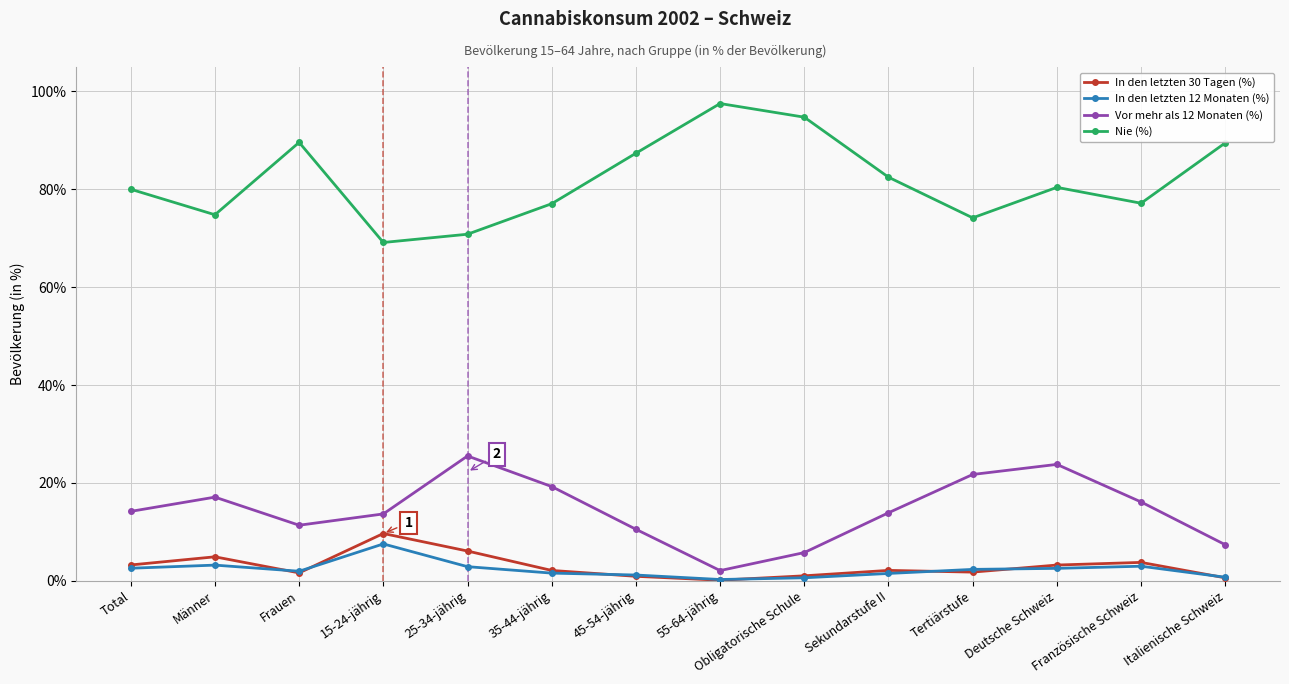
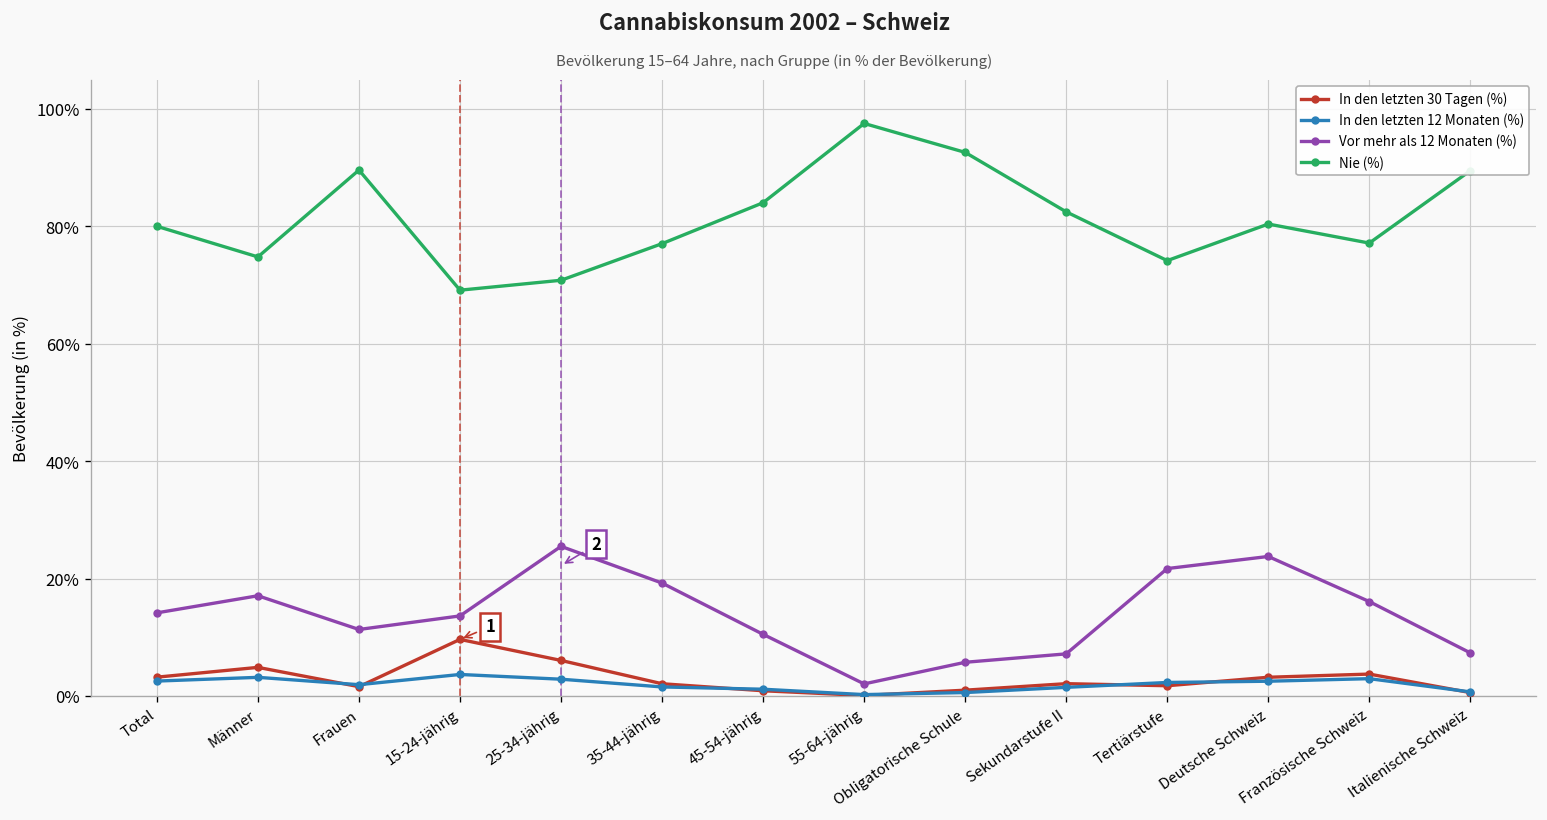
In den letzten 12 Monaten (%), 15-24-jährig: 8% -> 4%
Nie (%), 45-54-jährig: 87% -> 84%
Nie (%), Obligatorische Schule: 95% -> 93%
Vor mehr als 12 Monaten (%), Sekundarstufe II: 14% -> 7%
